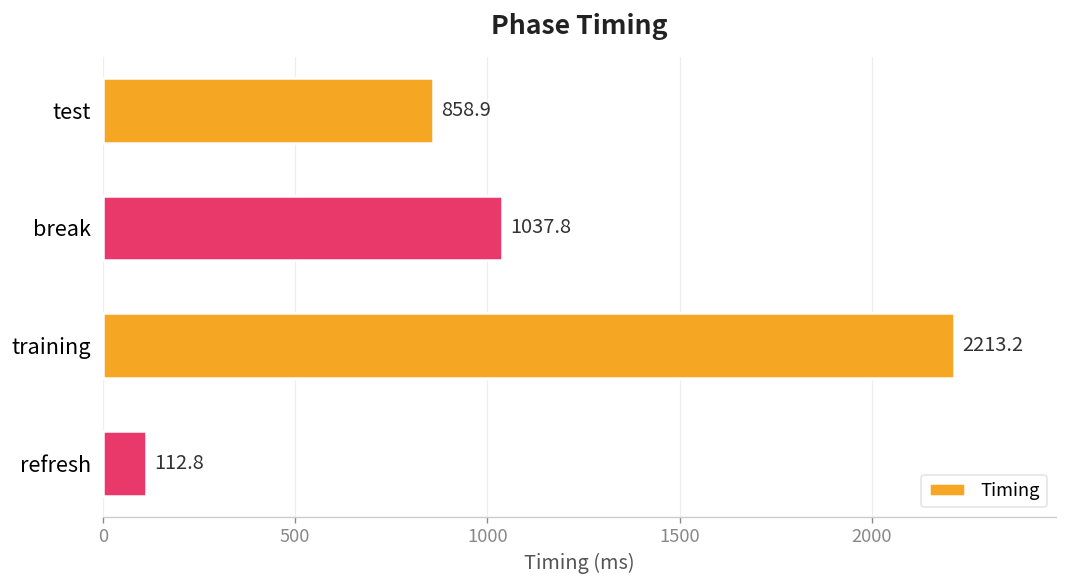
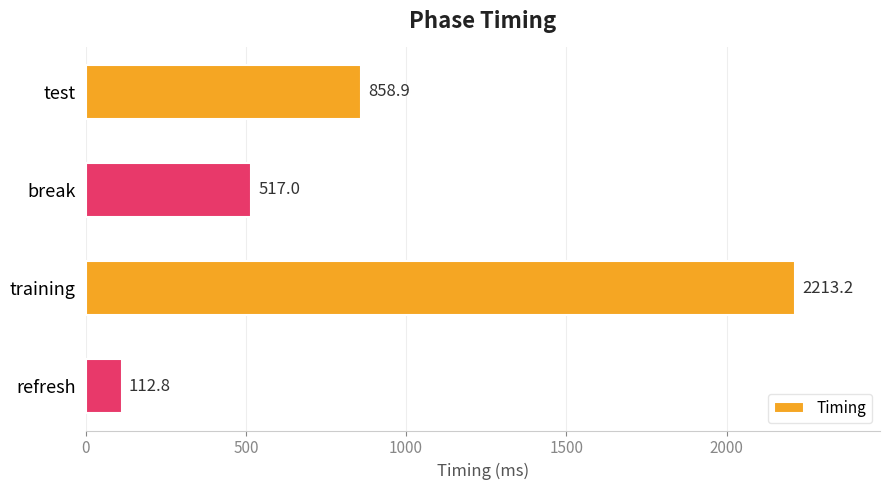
break: 1037.8 -> 517.0
